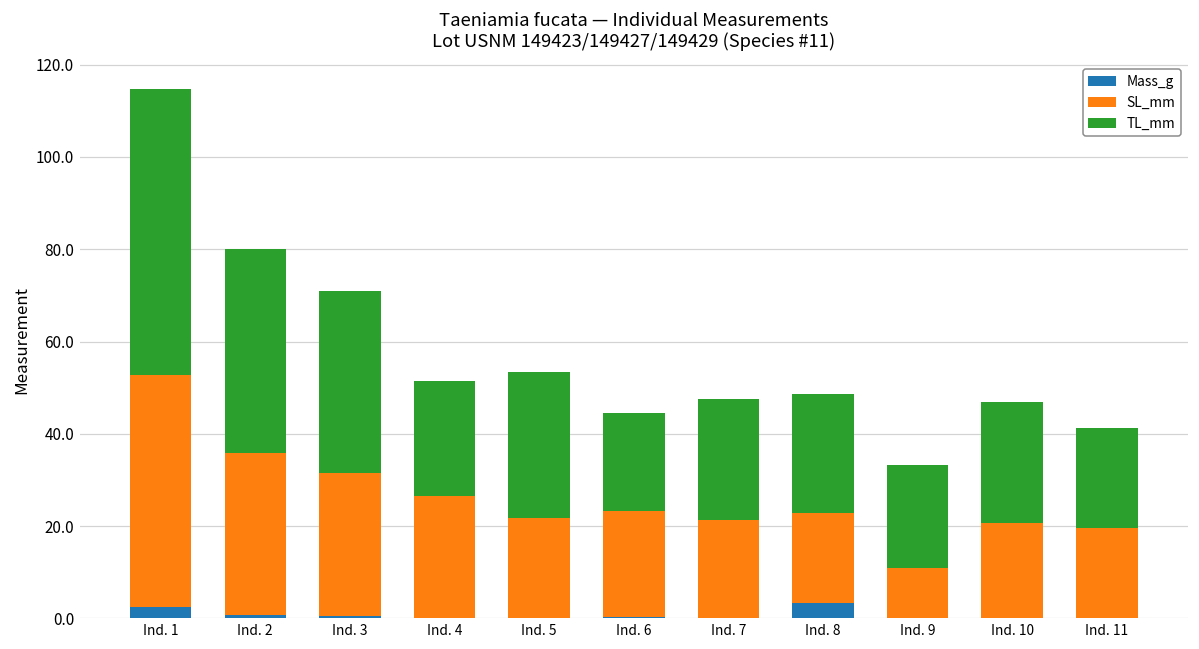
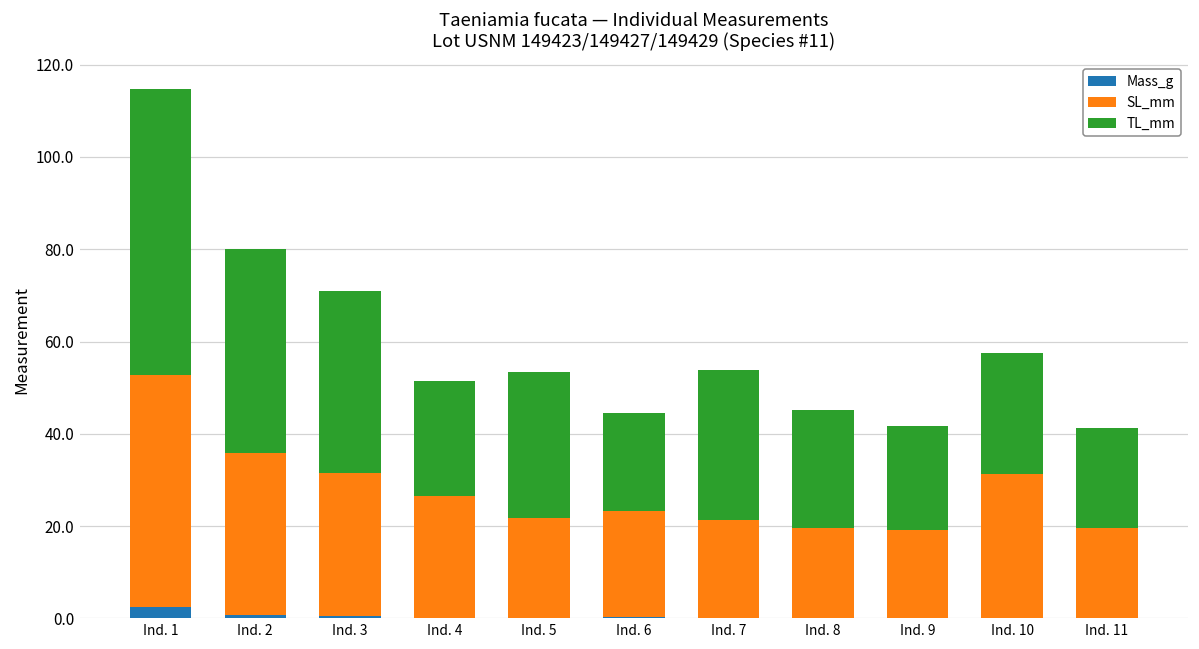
TL_mm, Ind. 7: 26 -> 32
Mass_g, Ind. 8: 3 -> 0
SL_mm, Ind. 9: 11 -> 19
SL_mm, Ind. 10: 21 -> 31
